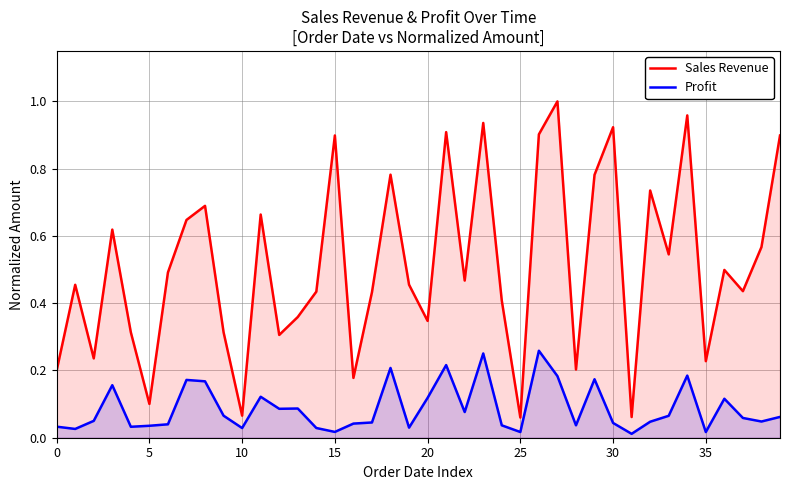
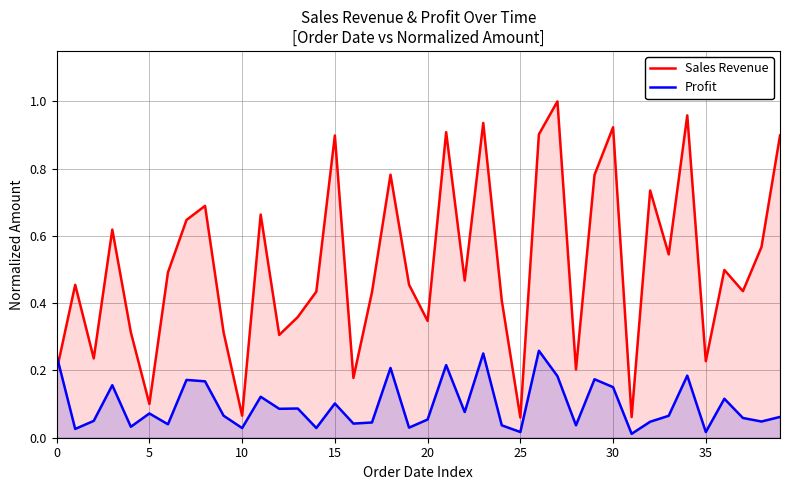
Profit, 0: 0.03 -> 0.24
Profit, 5: 0.04 -> 0.07
Profit, 15: 0.02 -> 0.10
Profit, 20: 0.12 -> 0.05
Profit, 30: 0.04 -> 0.15
